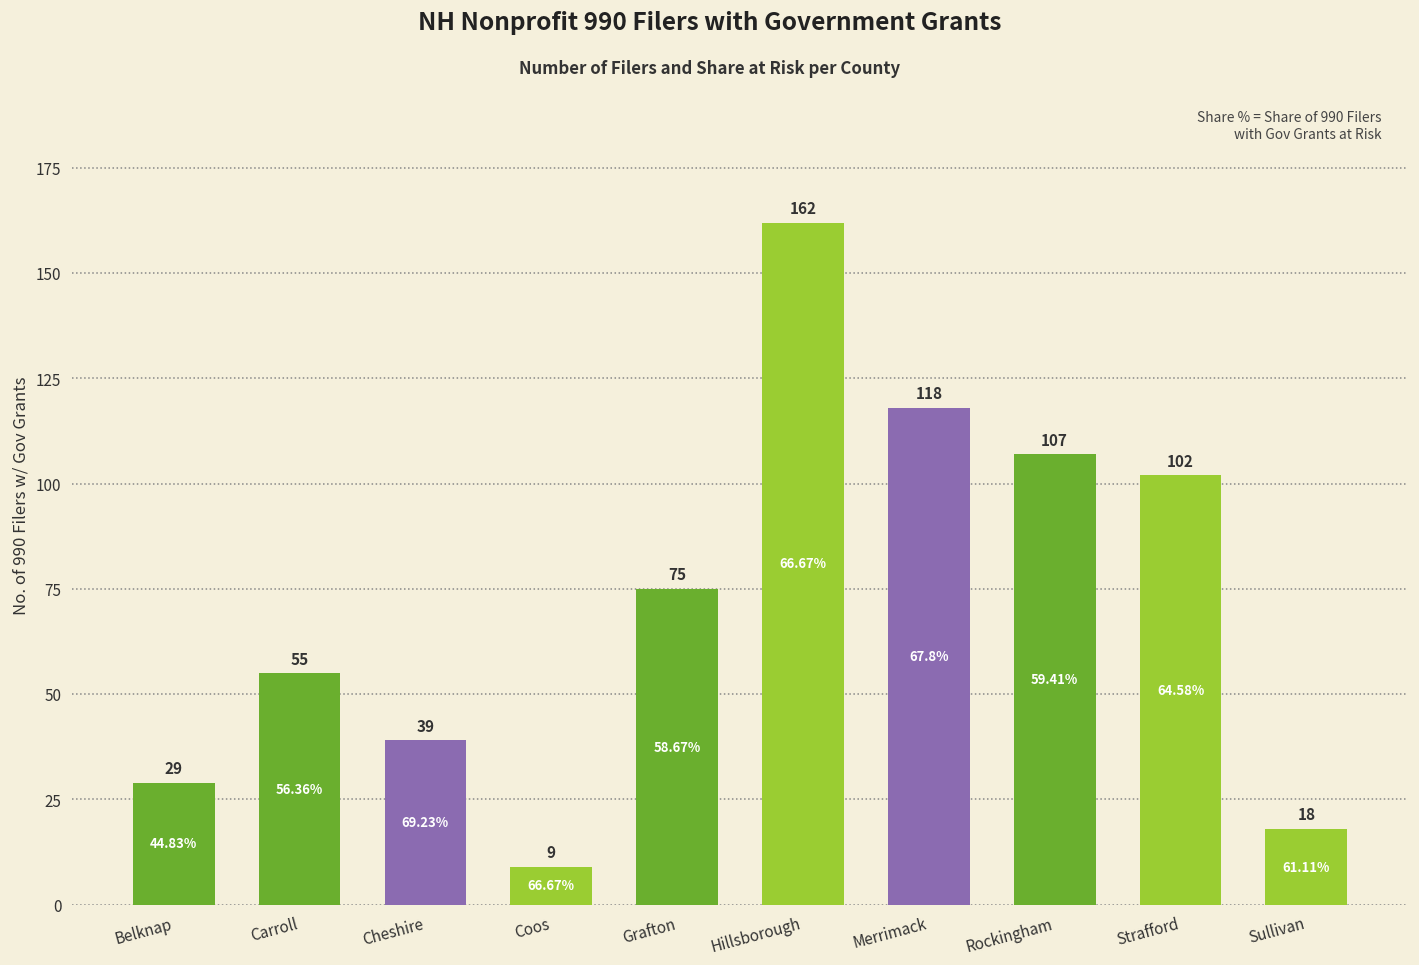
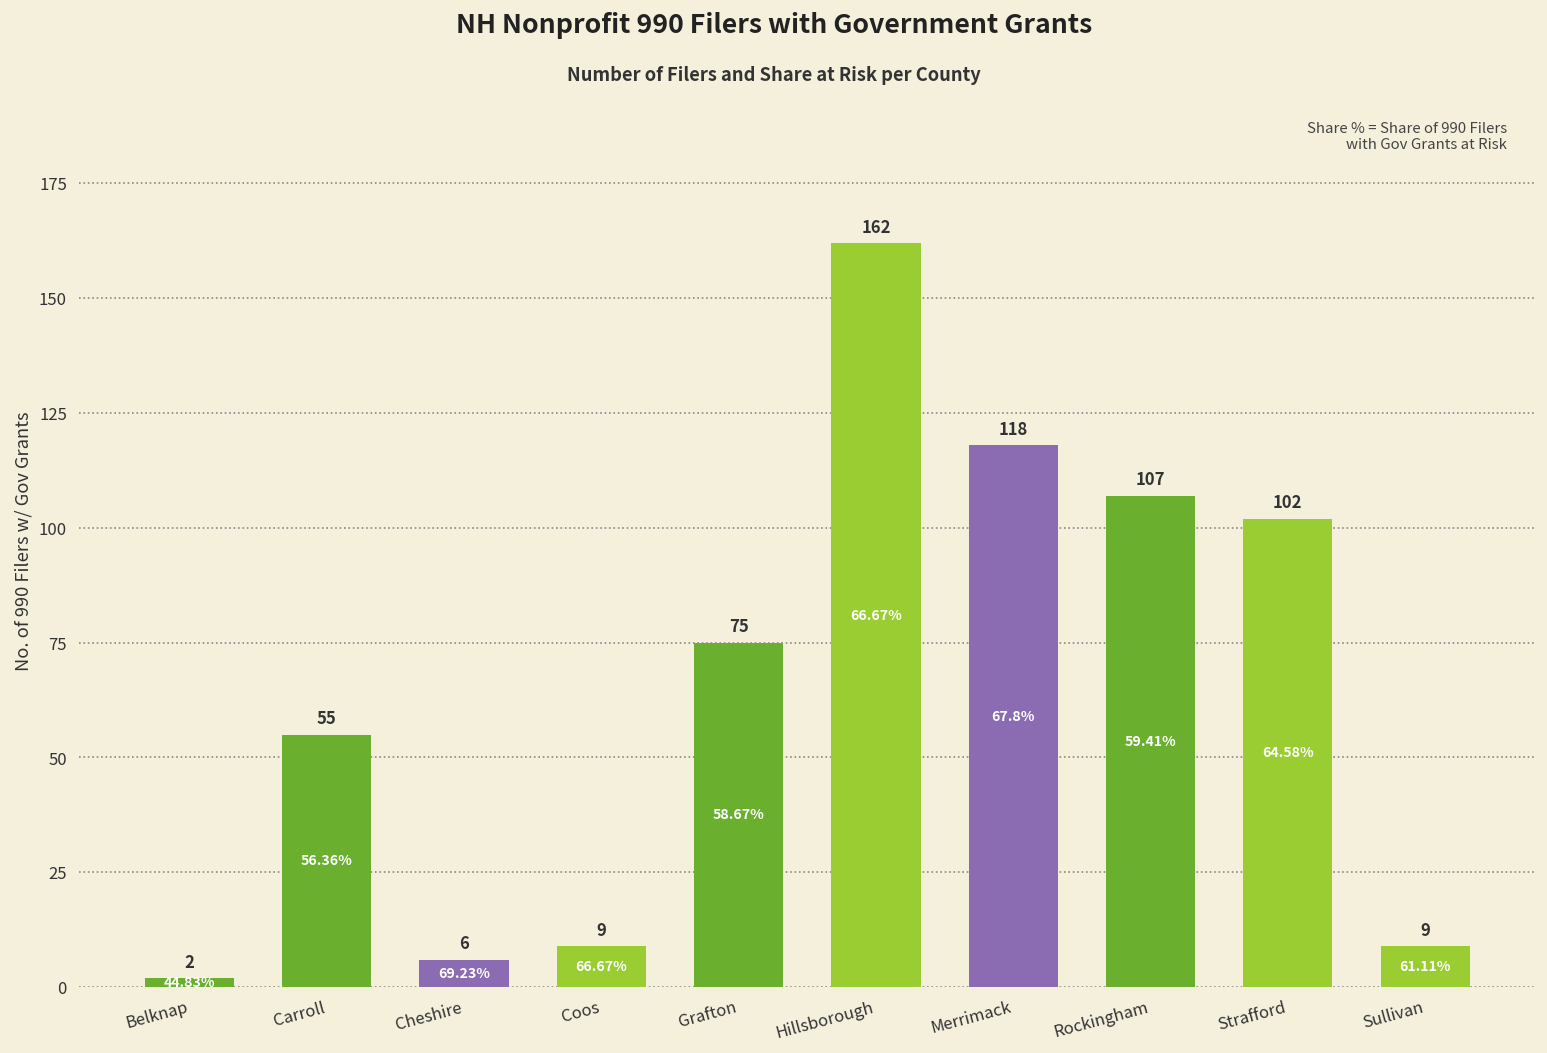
Belknap: 29 -> 2
Cheshire: 39 -> 6
Sullivan: 18 -> 9
